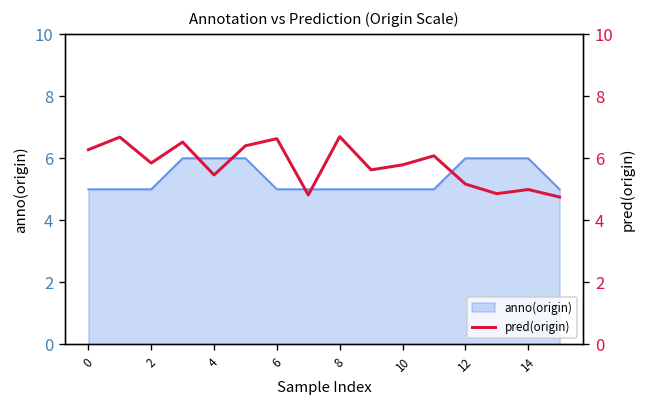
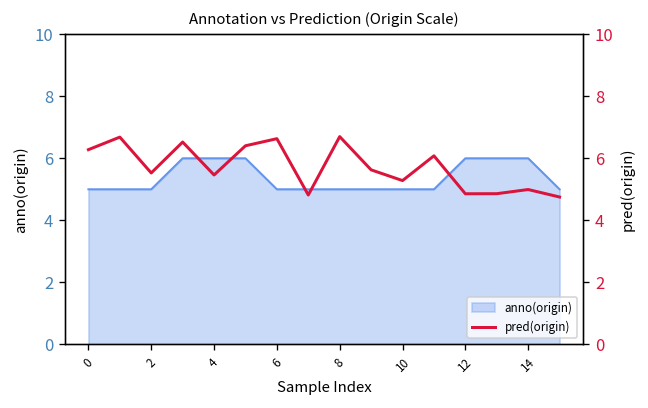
pred(origin), 2: 5.8 -> 5.5
pred(origin), 10: 5.8 -> 5.3
pred(origin), 12: 5.2 -> 4.9
